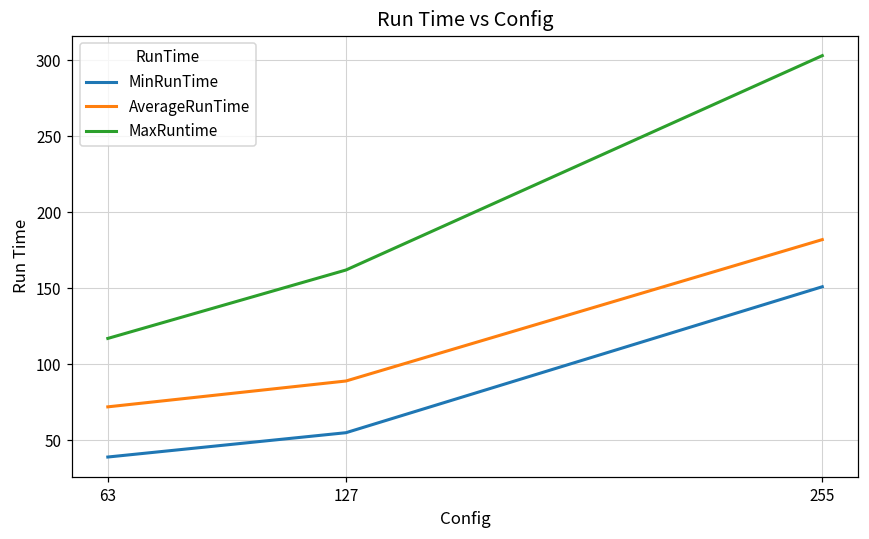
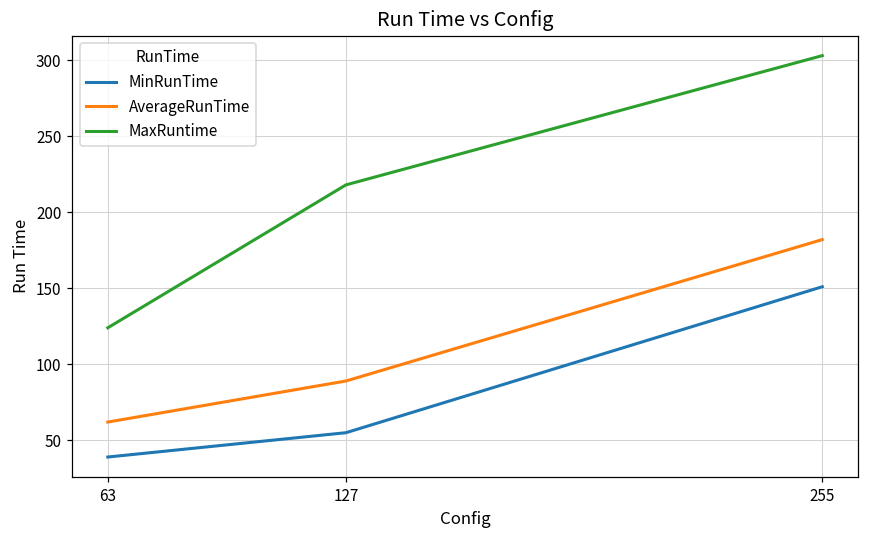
AverageRunTime, 63: 72 -> 62
MaxRuntime, 63: 117 -> 124
MaxRuntime, 127: 162 -> 218
